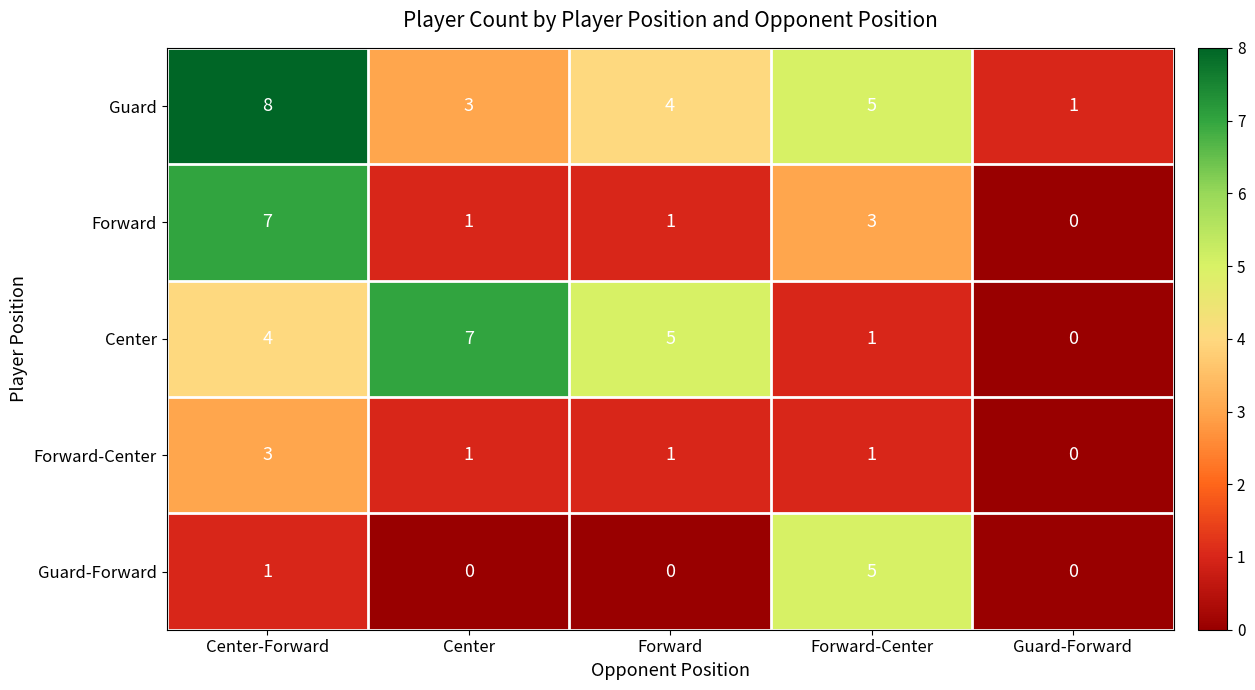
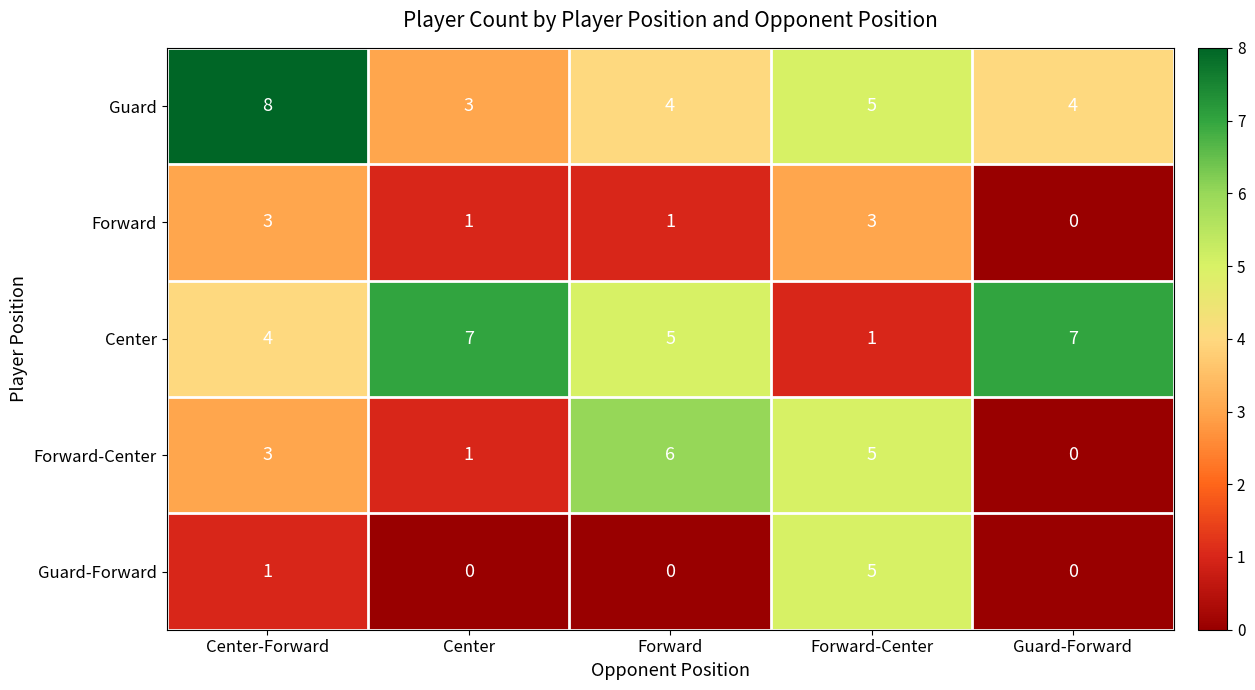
Guard, Guard-Forward: 1 -> 4
Forward, Center-Forward: 7 -> 3
Center, Guard-Forward: 0 -> 7
Forward-Center, Forward: 1 -> 6
Forward-Center, Forward-Center: 1 -> 5
